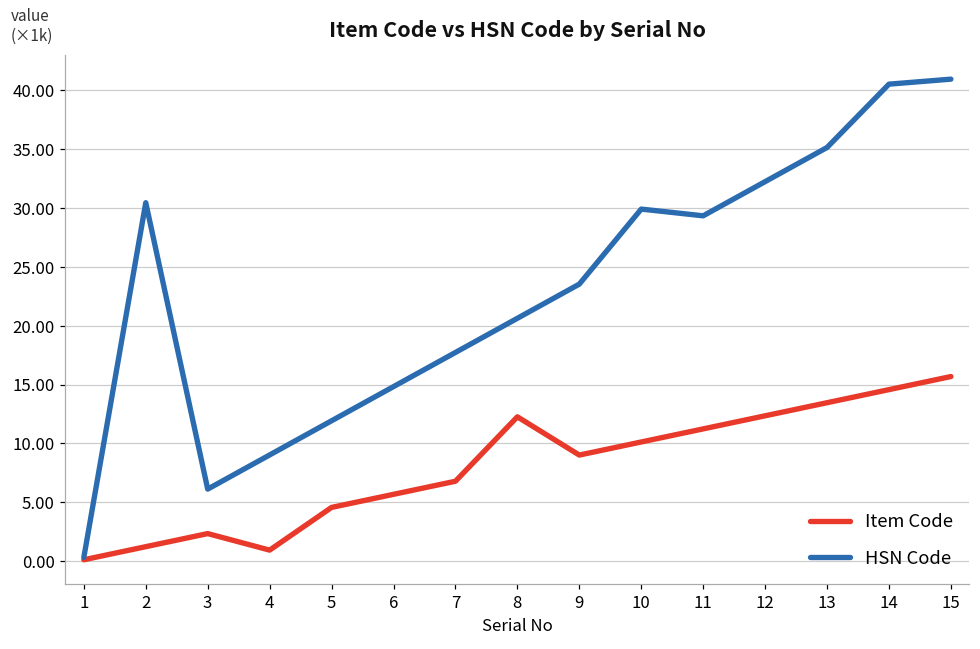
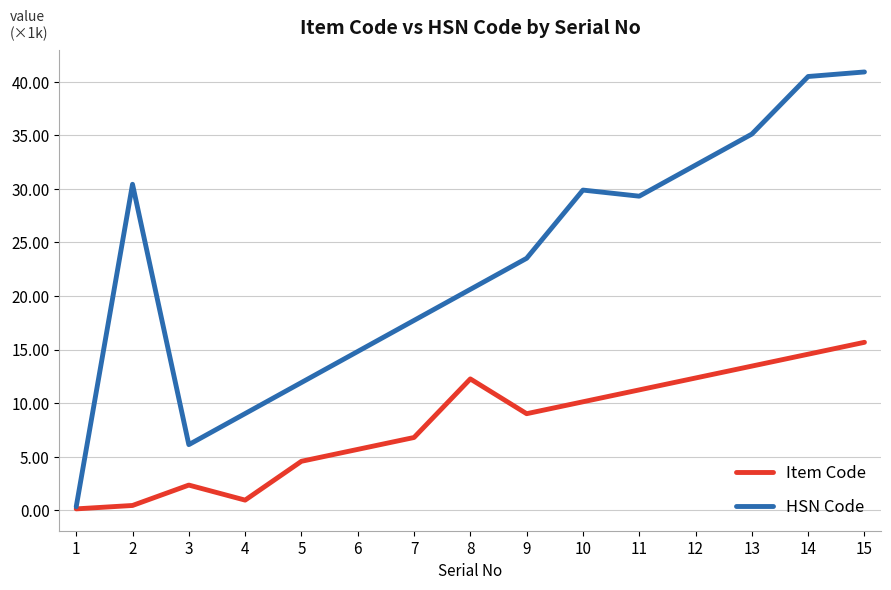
Item Code, 2: 1.2 -> 0.4
